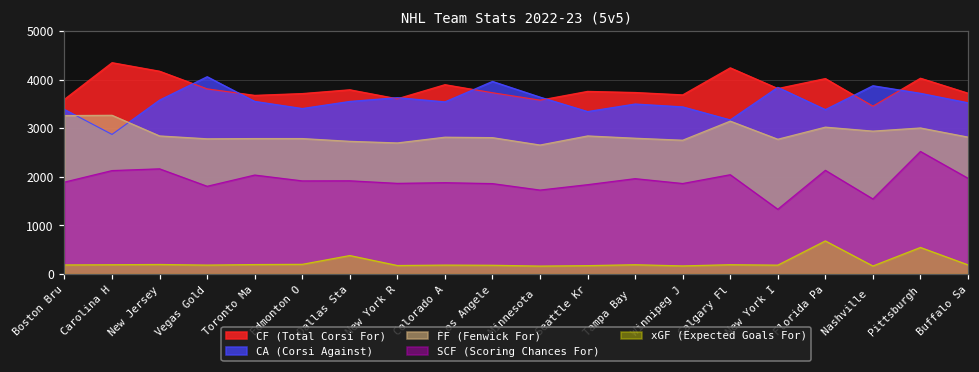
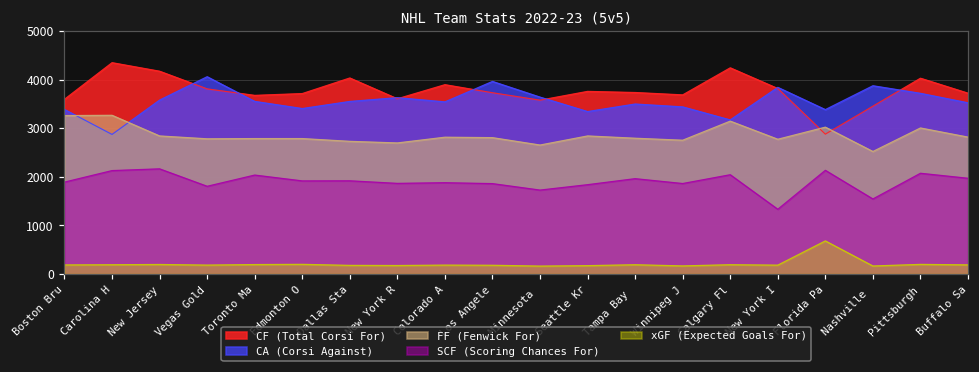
CF (Total Corsi For), Dallas Sta: 3800 -> 4000
xGF (Expected Goals For), Dallas Sta: 400 -> 200
CF (Total Corsi For), Florida Pa: 4000 -> 2900
FF (Fenwick For), Nashville: 2900 -> 2500
SCF (Scoring Chances For), Pittsburgh: 2500 -> 2100
xGF (Expected Goals For), Pittsburgh: 500 -> 200
